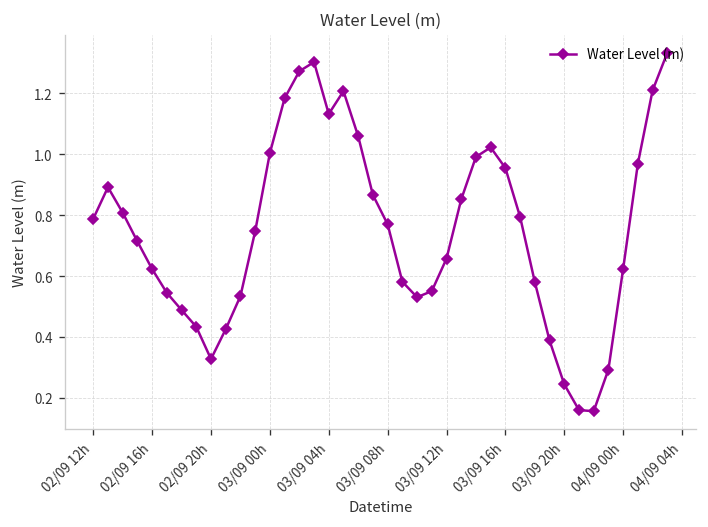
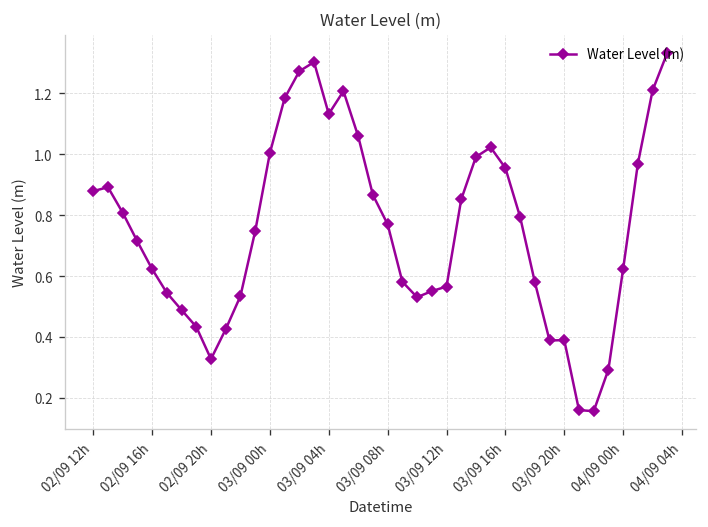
02/09 12h: 0.79 -> 0.88
03/09 12h: 0.66 -> 0.57
03/09 20h: 0.24 -> 0.39
